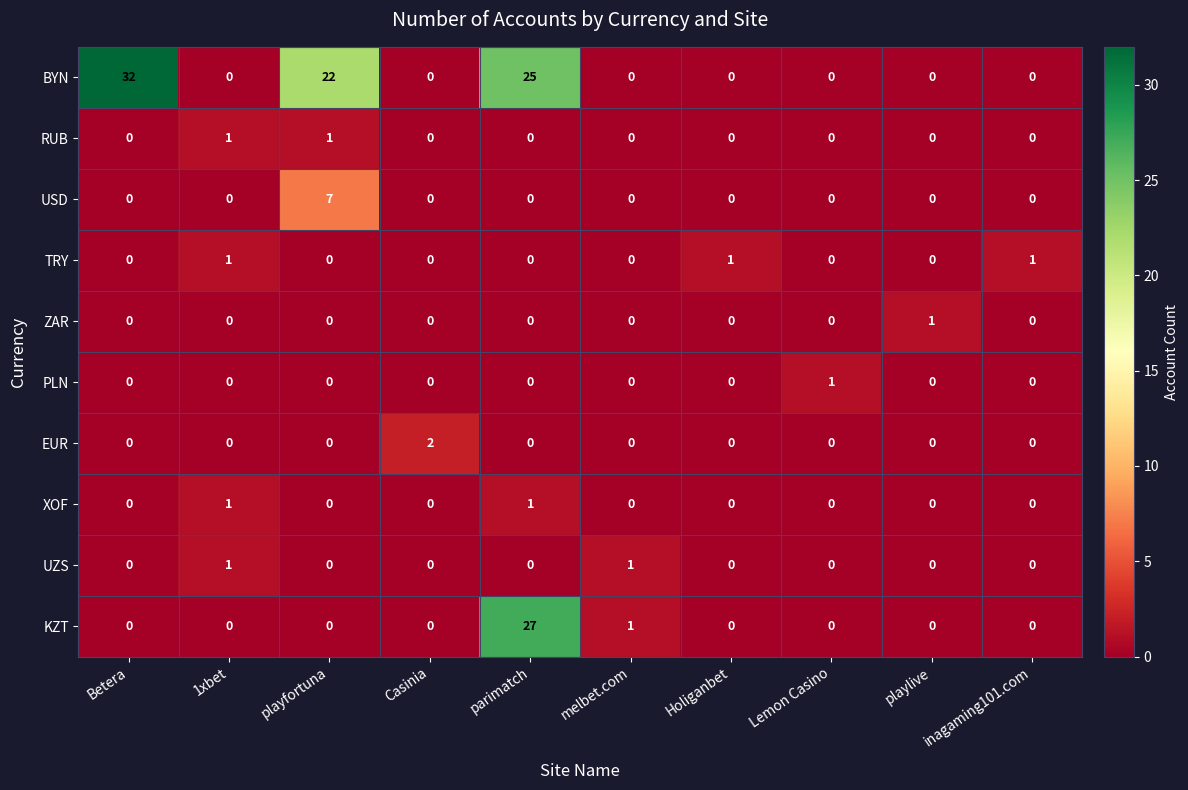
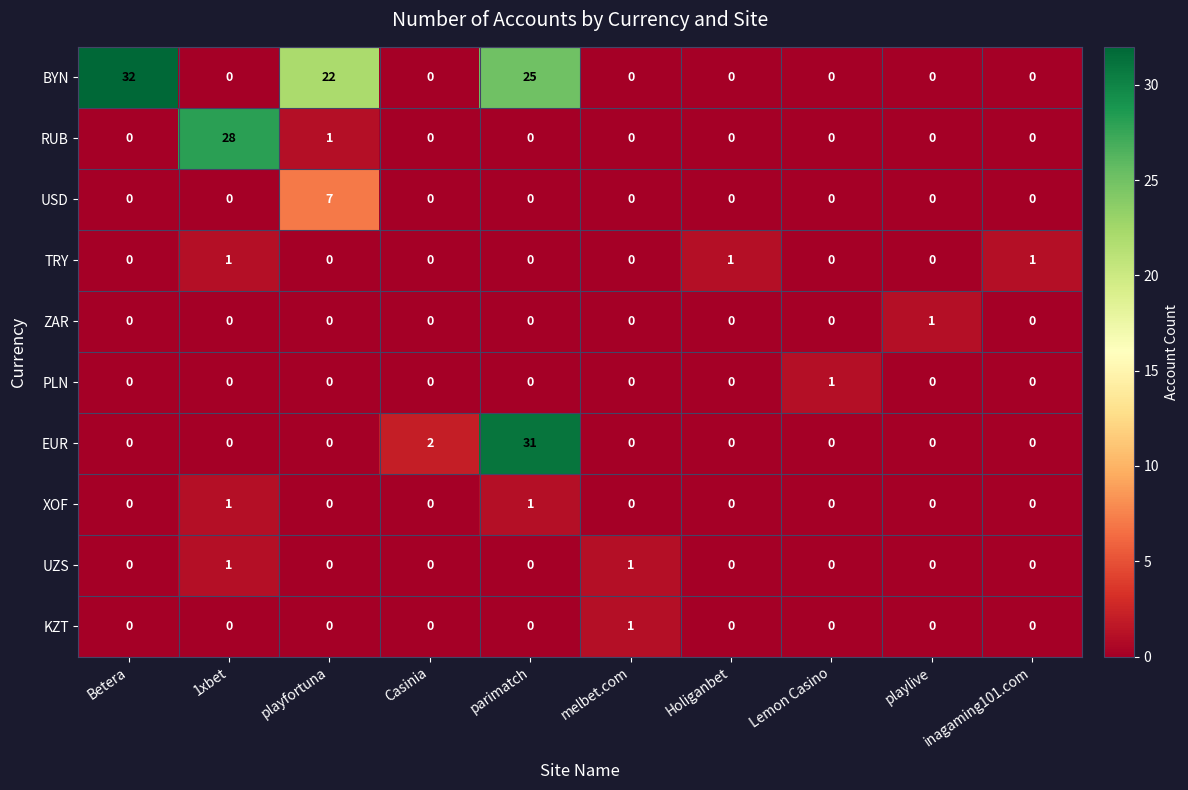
RUB, 1xbet: 1 -> 28
EUR, parimatch: 0 -> 31
KZT, parimatch: 27 -> 0
